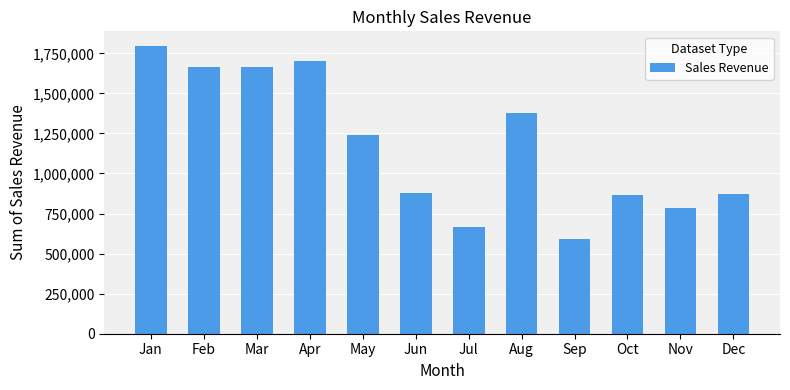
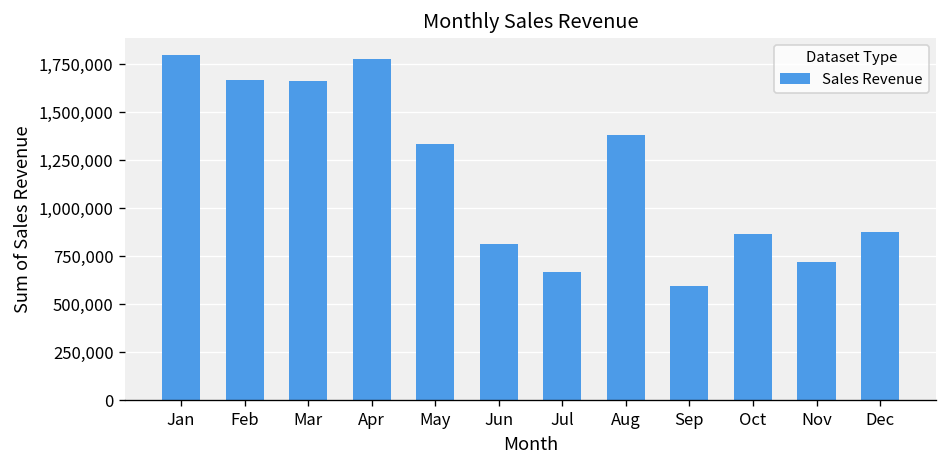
Apr: 1,700,000 -> 1,770,000
May: 1,240,000 -> 1,340,000
Jun: 880,000 -> 810,000
Nov: 780,000 -> 720,000
